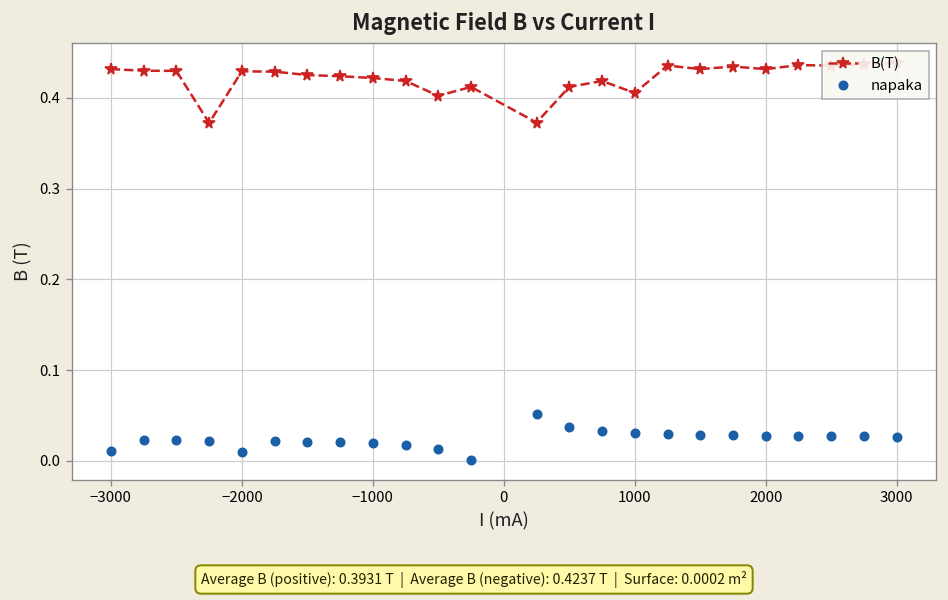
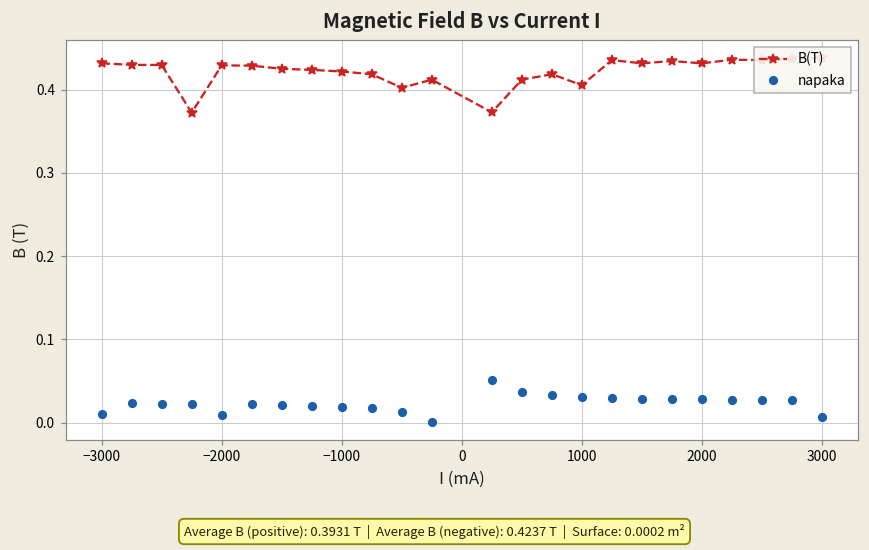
napaka, 3000: 0.03 -> 0.01
